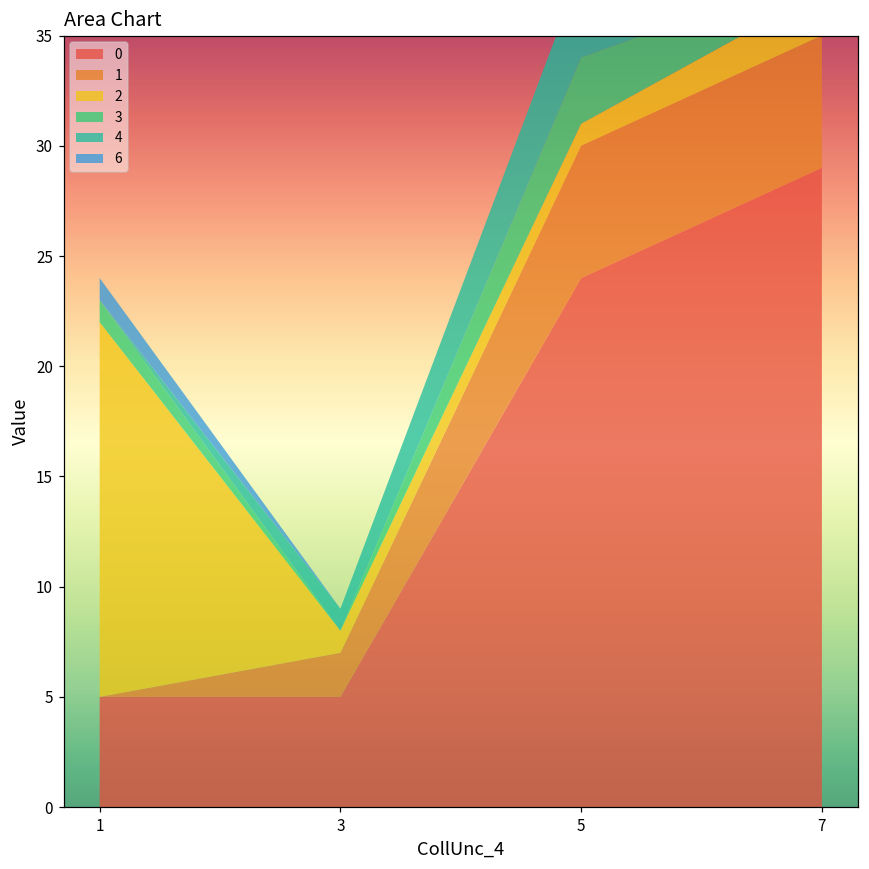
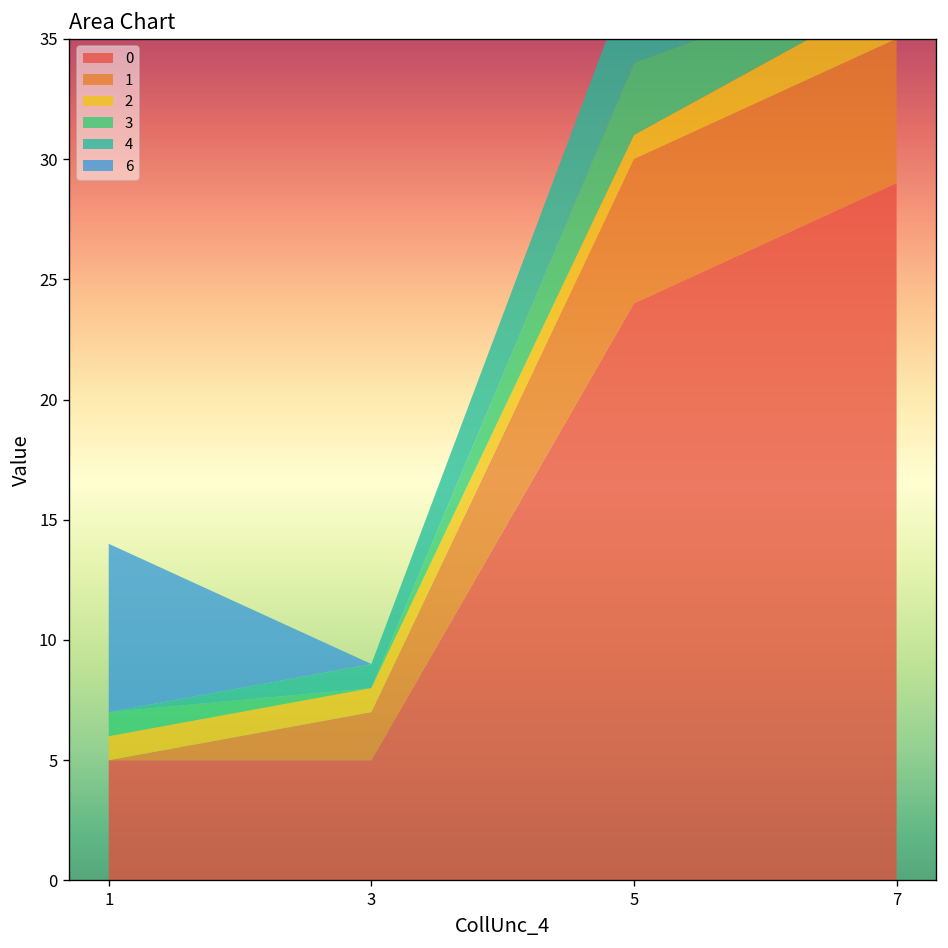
2, 1: 17 -> 1
6, 1: 1 -> 7
